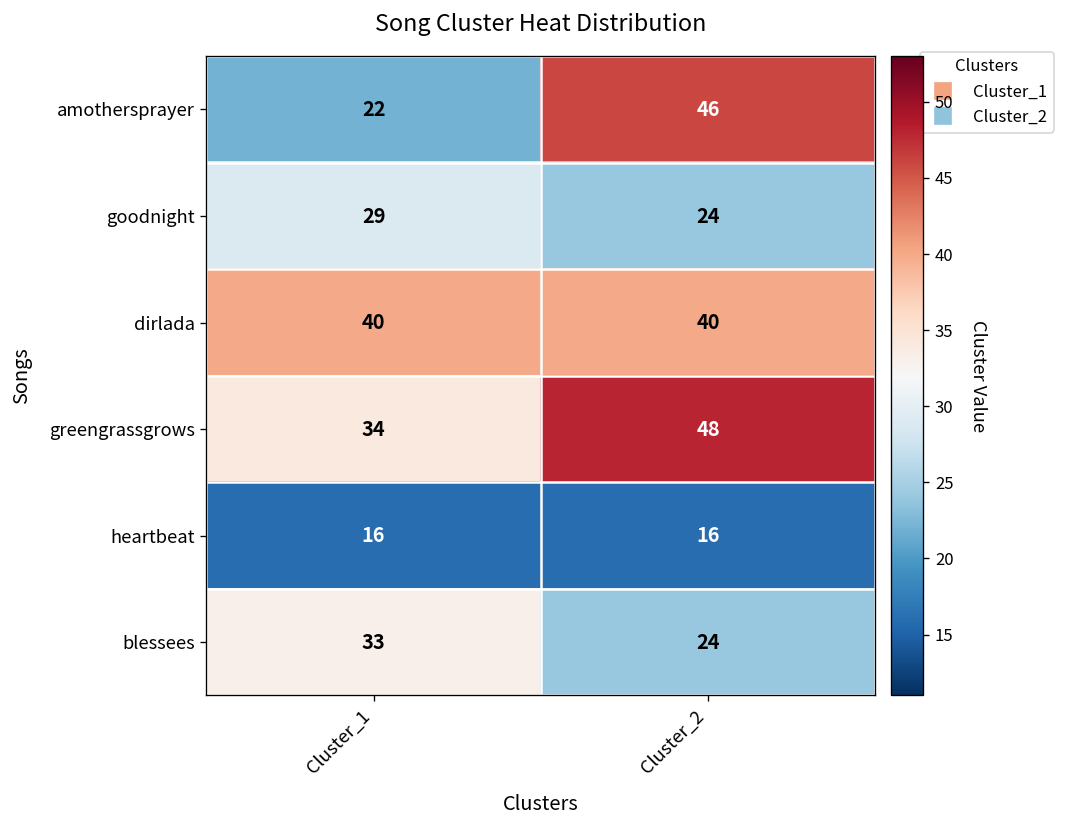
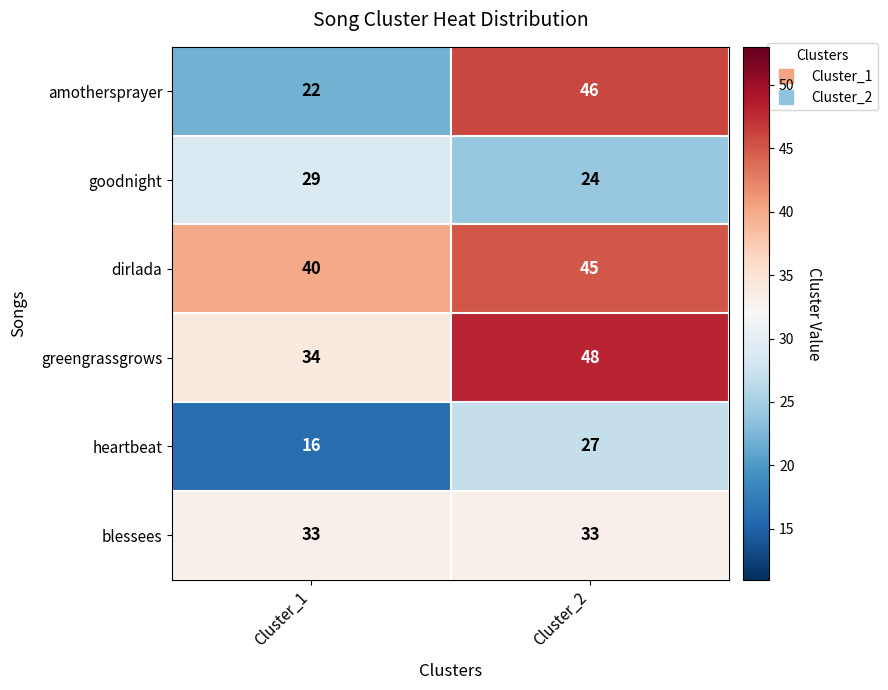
dirlada, Cluster_2: 40 -> 45
heartbeat, Cluster_2: 16 -> 27
blessees, Cluster_2: 24 -> 33
